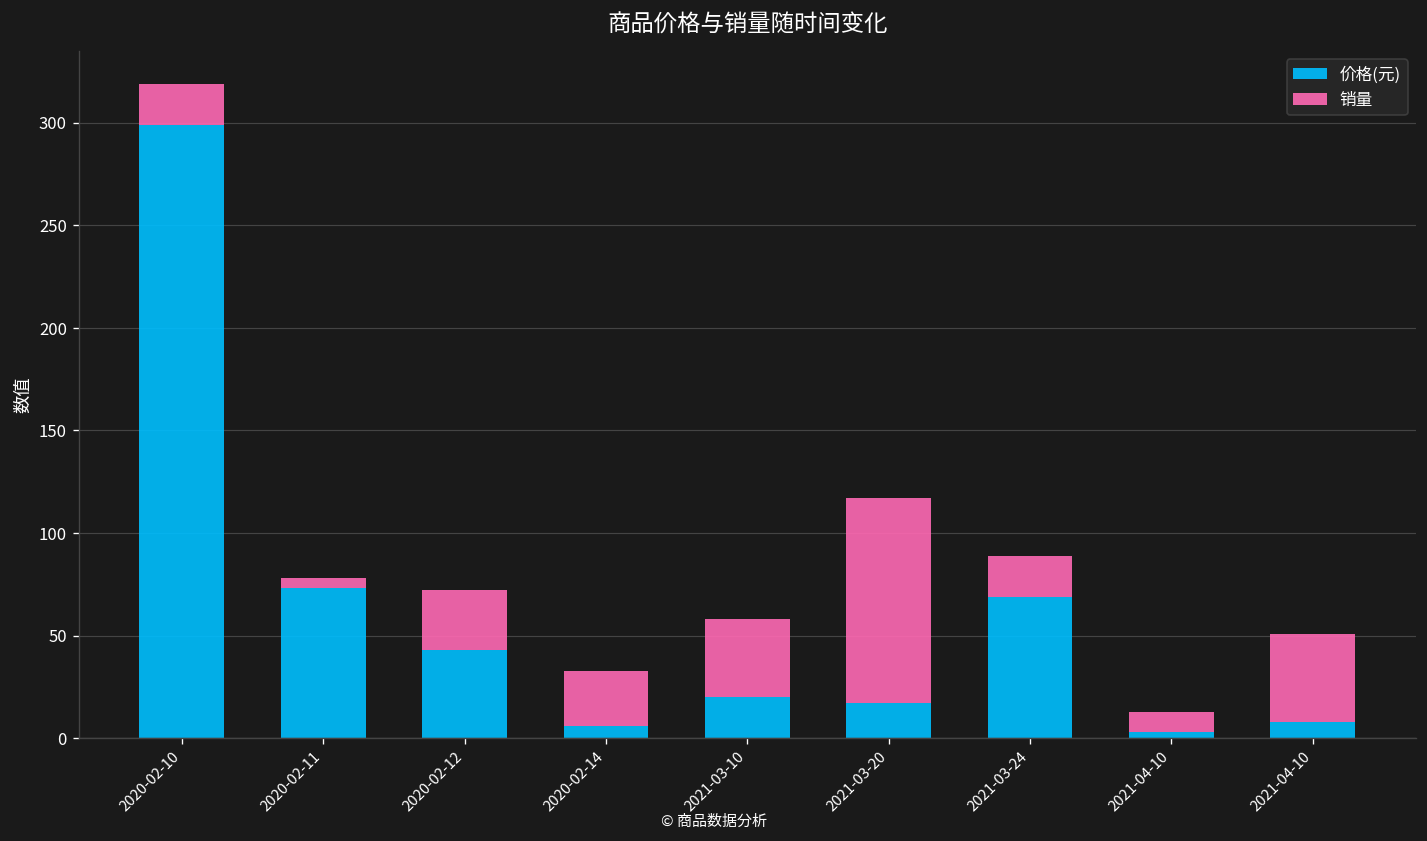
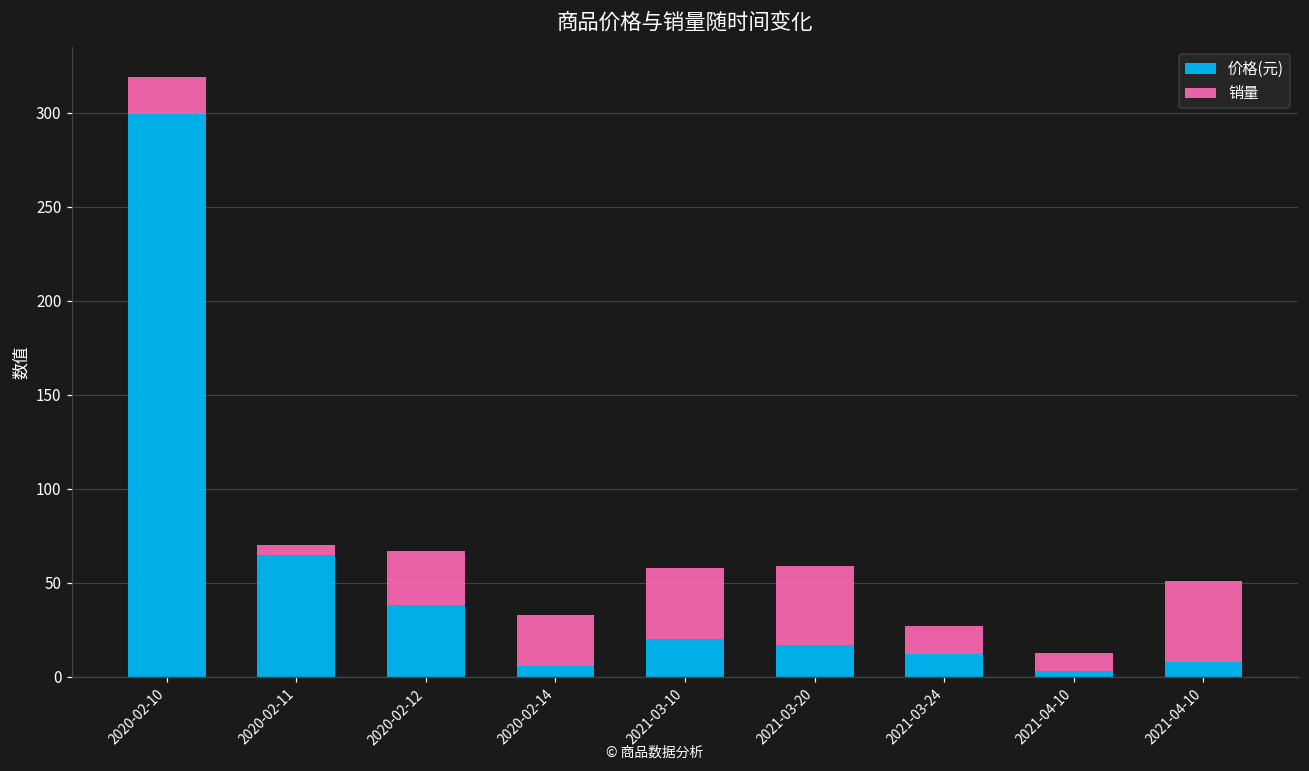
价格(元), 2020-02-11: 73 -> 65
价格(元), 2020-02-12: 43 -> 38
销量, 2021-03-20: 100 -> 42
价格(元), 2021-03-24: 69 -> 12
销量, 2021-03-24: 20 -> 15
